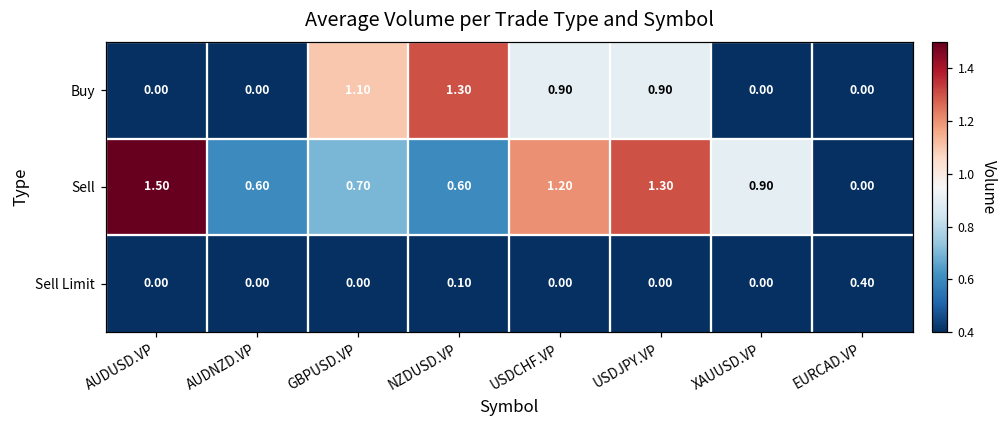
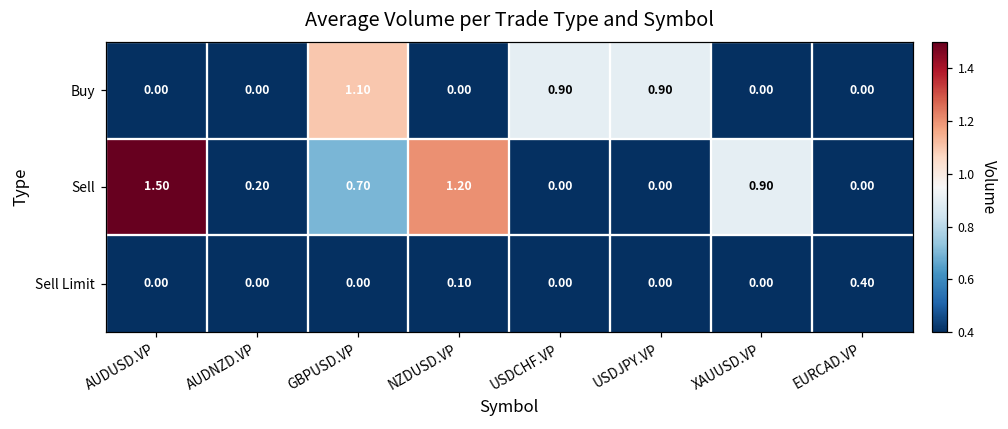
Buy, NZDUSD.VP: 1.30 -> 0.00
Sell, AUDNZD.VP: 0.60 -> 0.20
Sell, NZDUSD.VP: 0.60 -> 1.20
Sell, USDCHF.VP: 1.20 -> 0.00
Sell, USDJPY.VP: 1.30 -> 0.00
